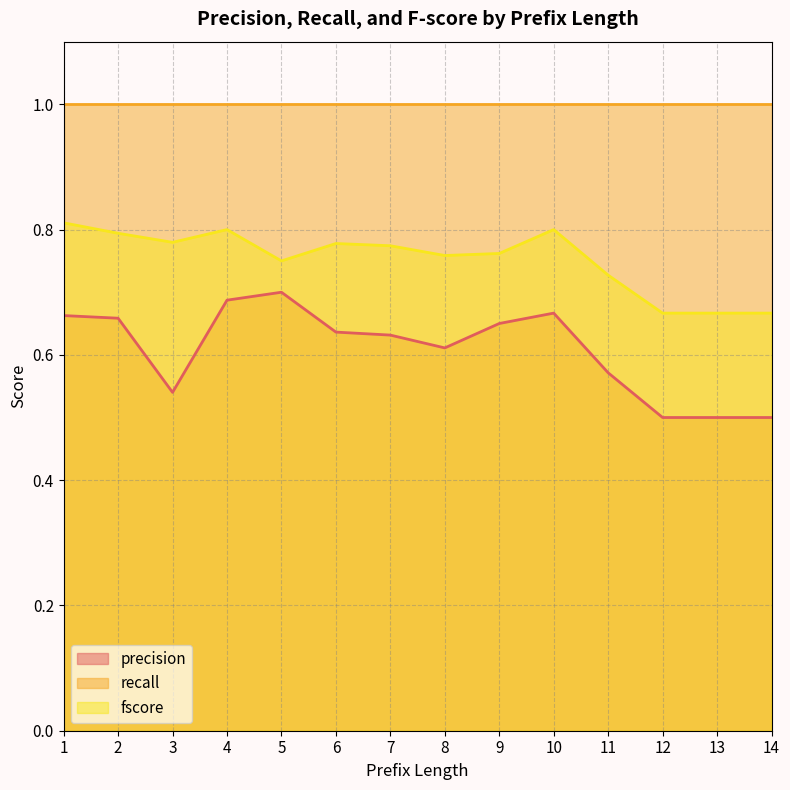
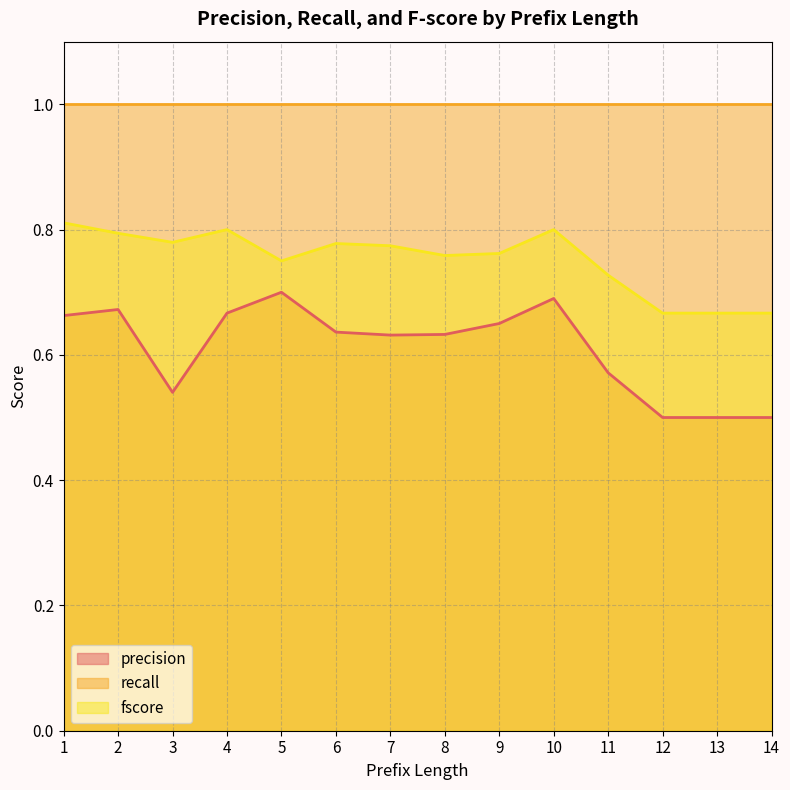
precision, 2: 0.66 -> 0.67
precision, 4: 0.69 -> 0.67
precision, 8: 0.61 -> 0.63
precision, 10: 0.67 -> 0.69
